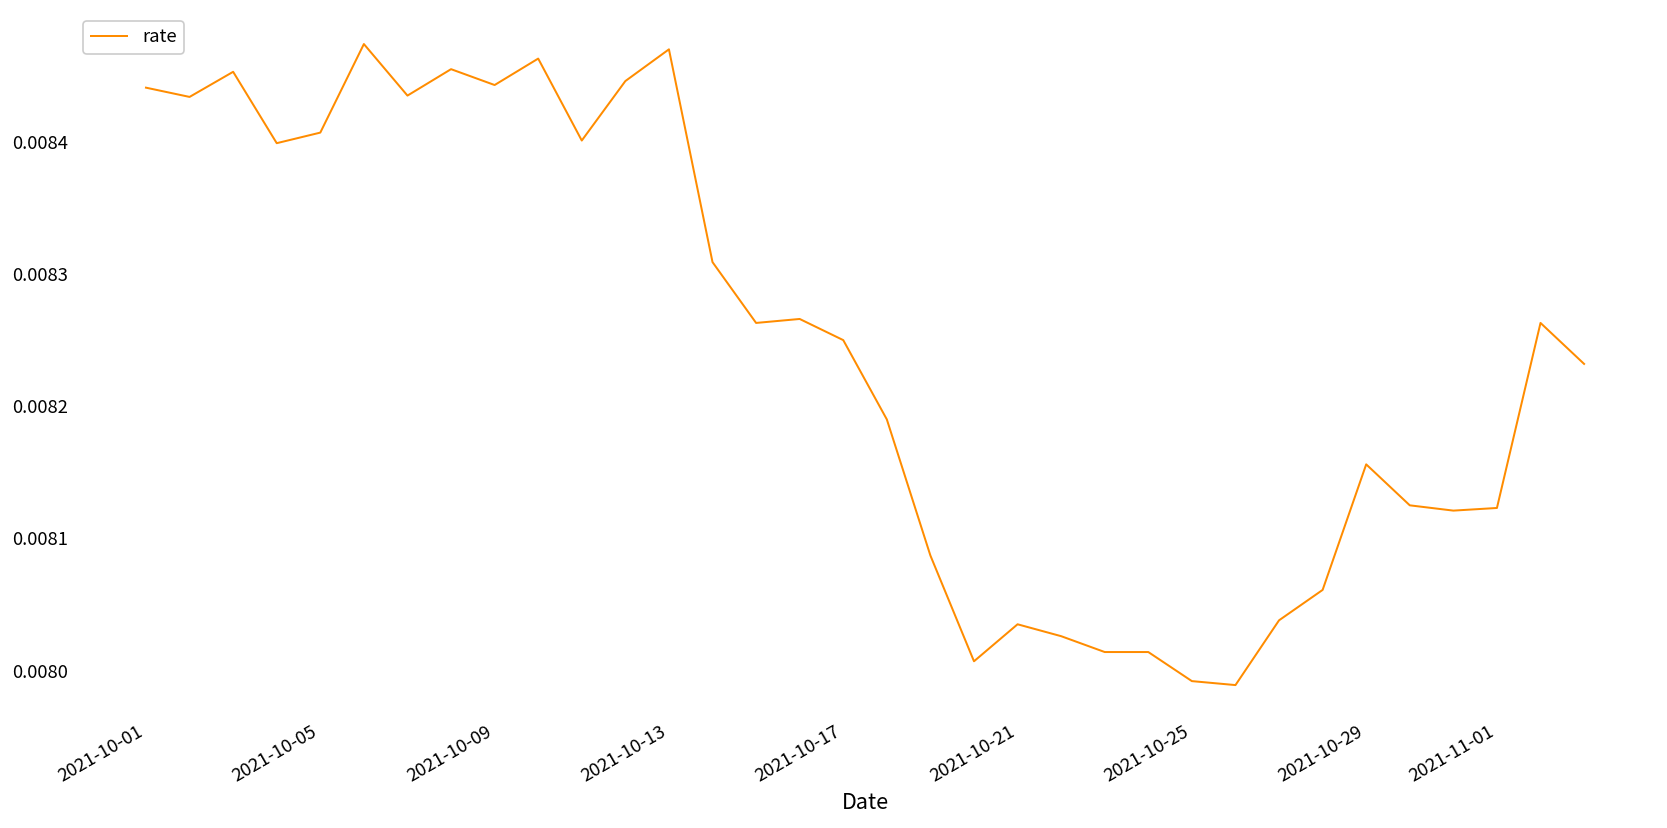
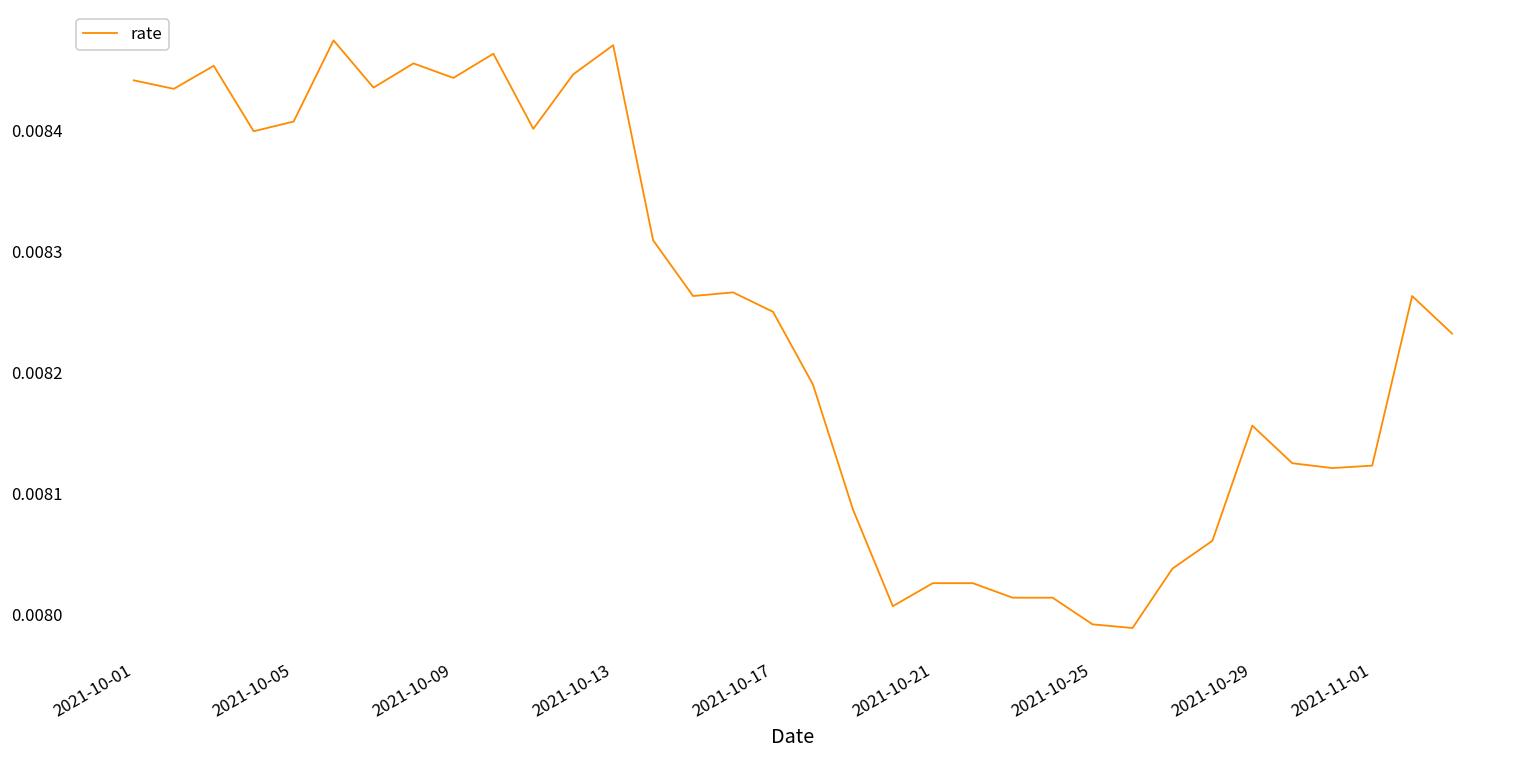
2021-10-21: 0.008035 -> 0.008026
